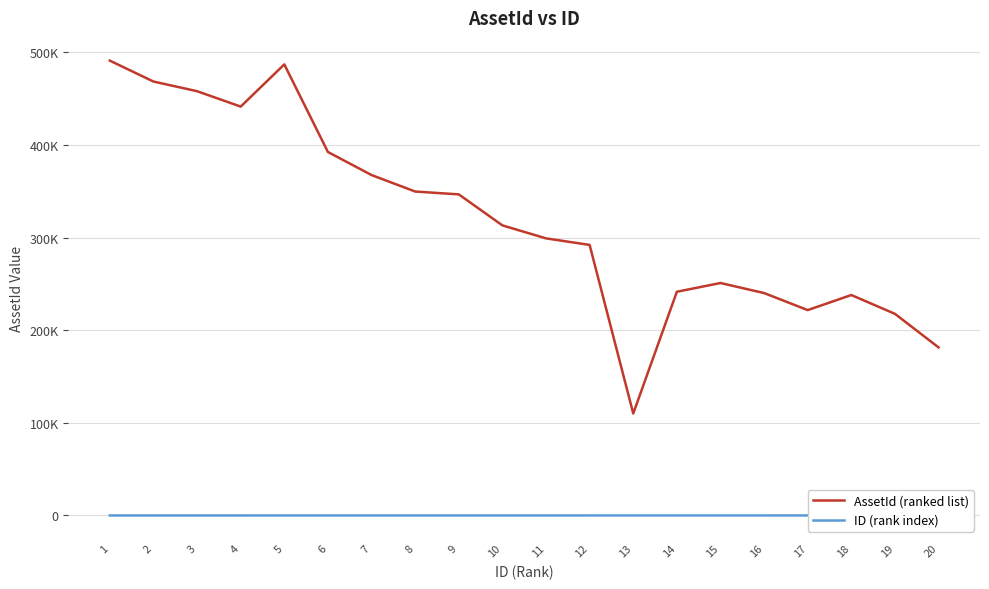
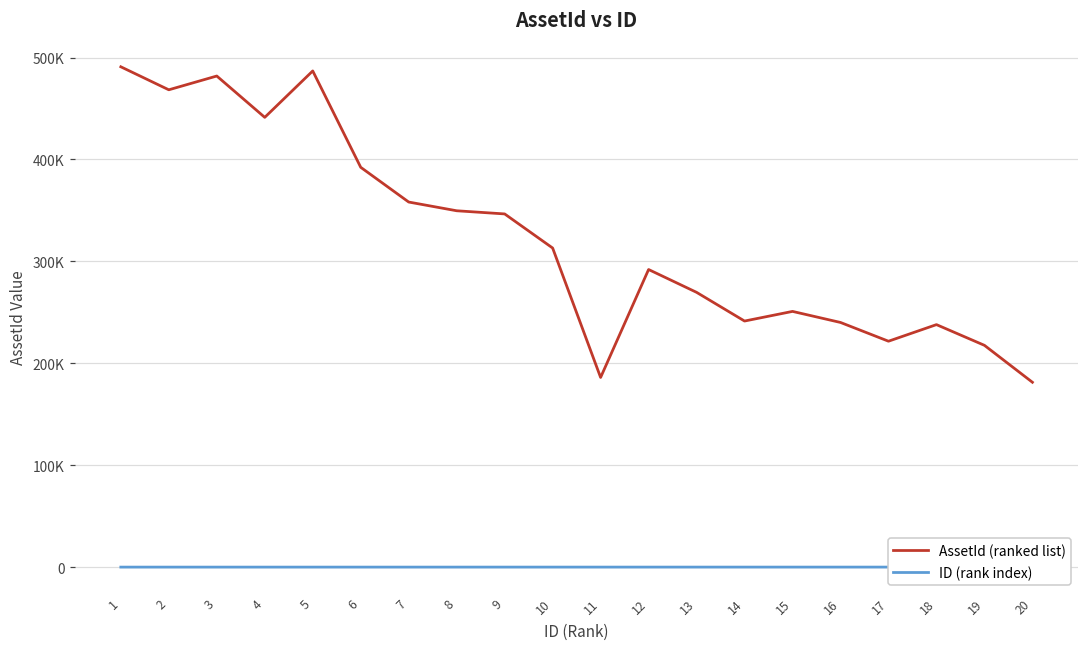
AssetId (ranked list), 3: 460000 -> 480000
AssetId (ranked list), 7: 370000 -> 360000
AssetId (ranked list), 11: 300000 -> 190000
AssetId (ranked list), 13: 110000 -> 270000
